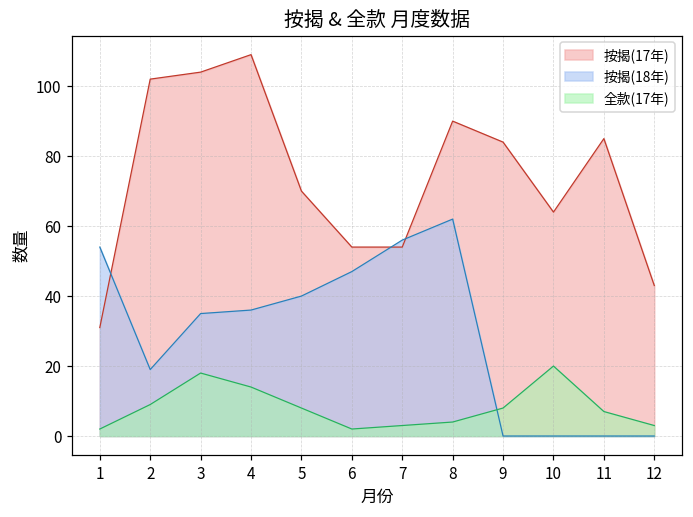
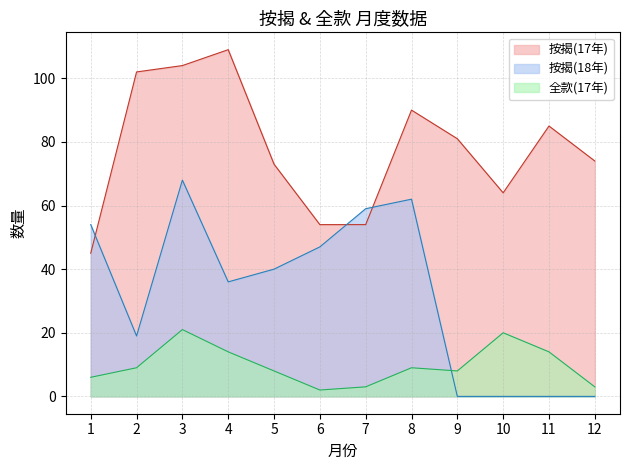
按揭(17年), 1: 31 -> 45
全款(17年), 1: 2 -> 6
按揭(18年), 3: 35 -> 68
全款(17年), 3: 18 -> 21
按揭(17年), 5: 70 -> 73
按揭(18年), 7: 56 -> 59
全款(17年), 8: 4 -> 9
按揭(17年), 9: 84 -> 81
全款(17年), 11: 7 -> 14
按揭(17年), 12: 43 -> 74
